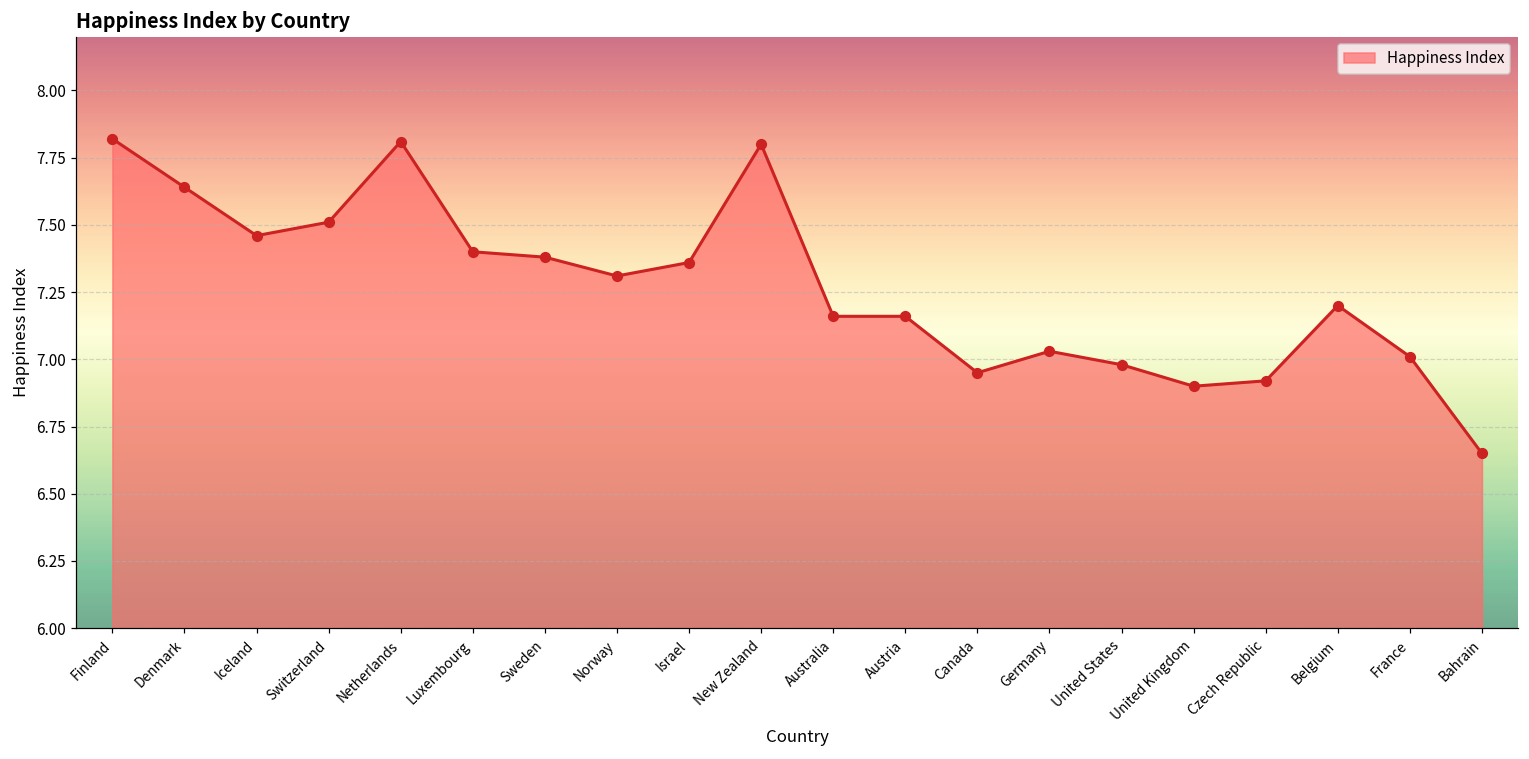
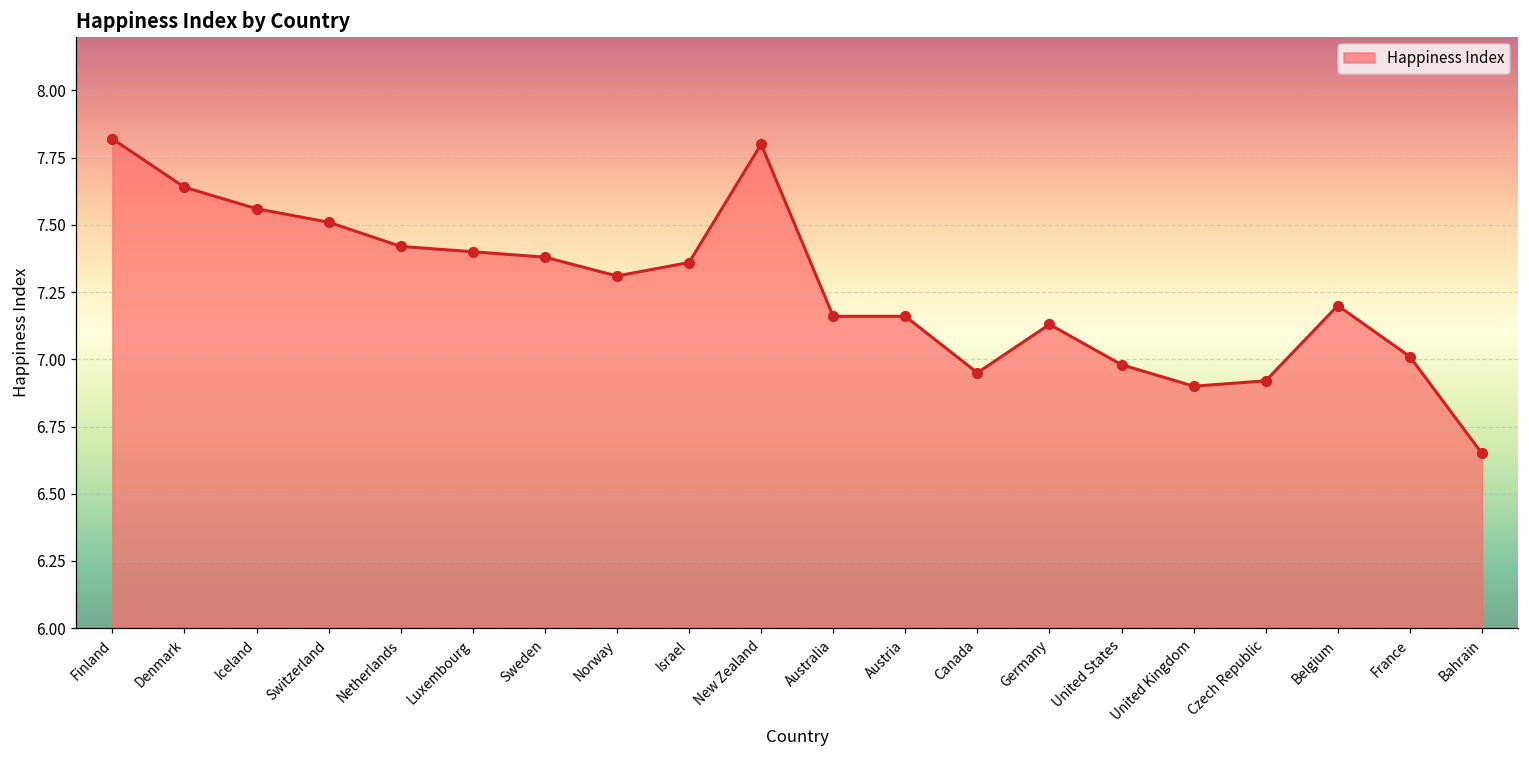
Iceland: 7.46 -> 7.56
Netherlands: 7.81 -> 7.42
Germany: 7.03 -> 7.13
